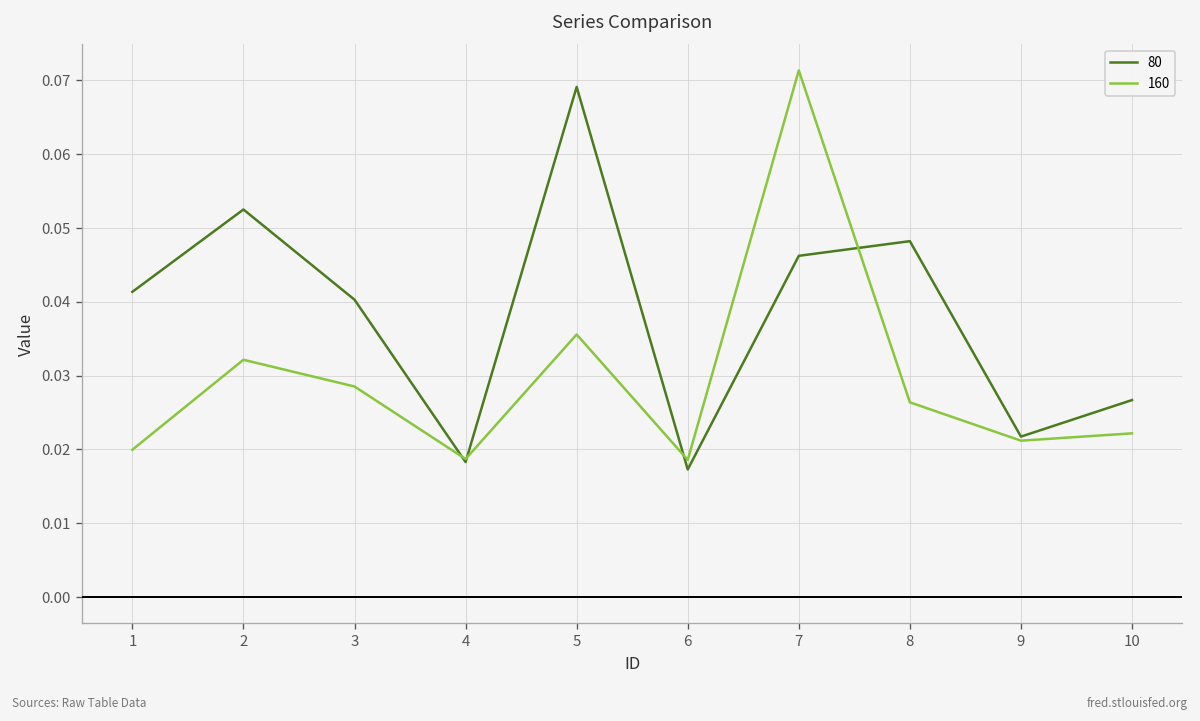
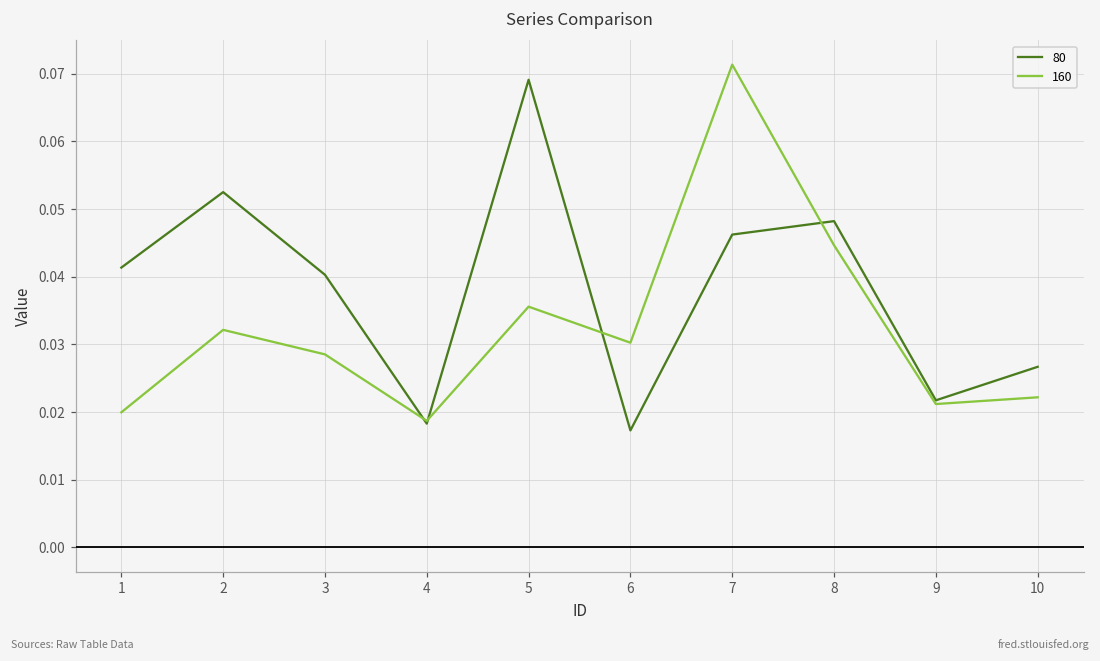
160, 6: 0.019 -> 0.030
160, 8: 0.026 -> 0.045
